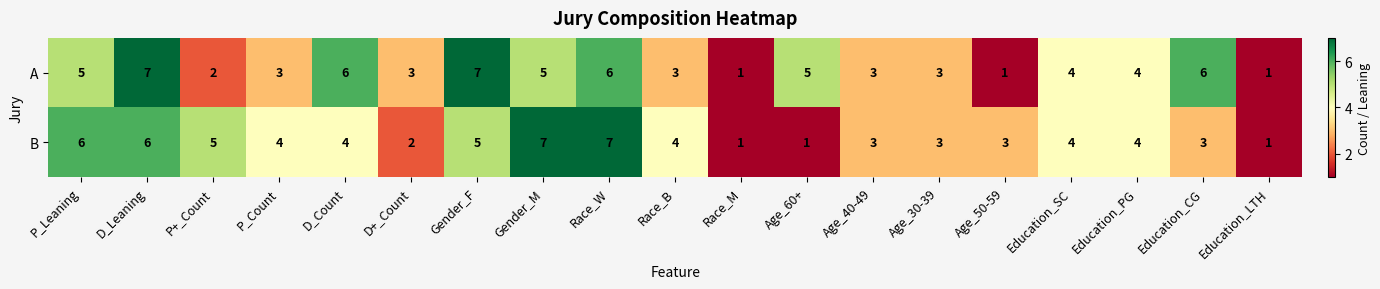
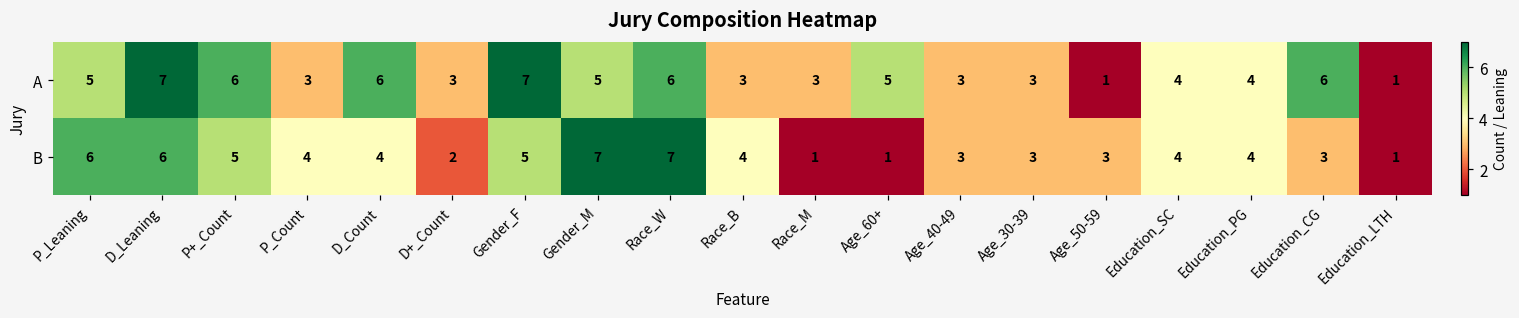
A, P+_Count: 2 -> 6
A, Race_M: 1 -> 3
